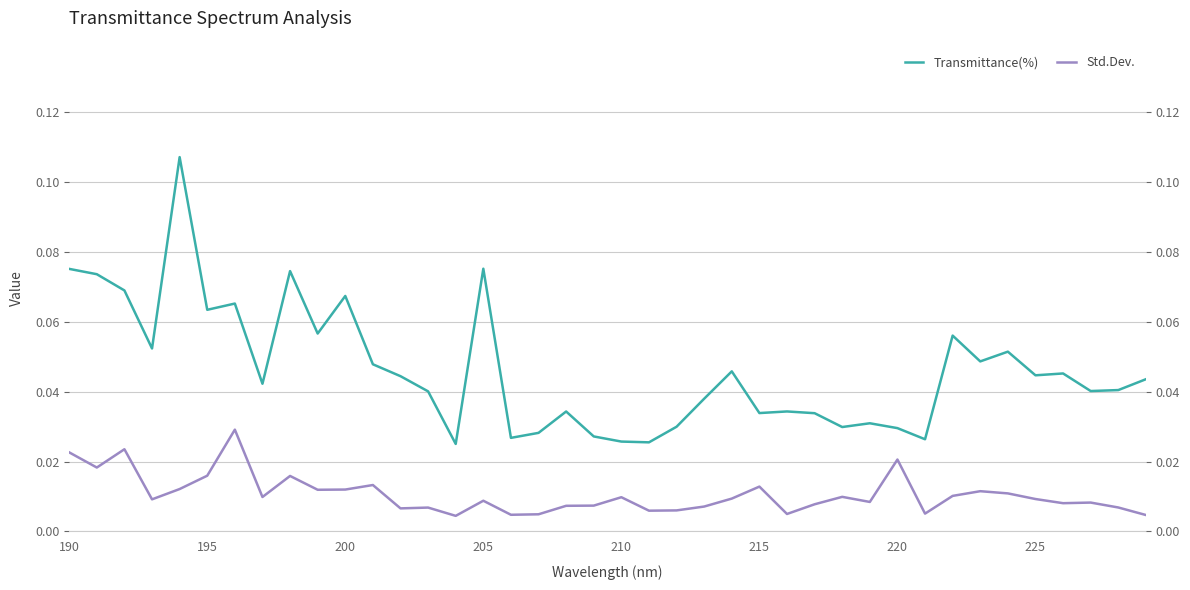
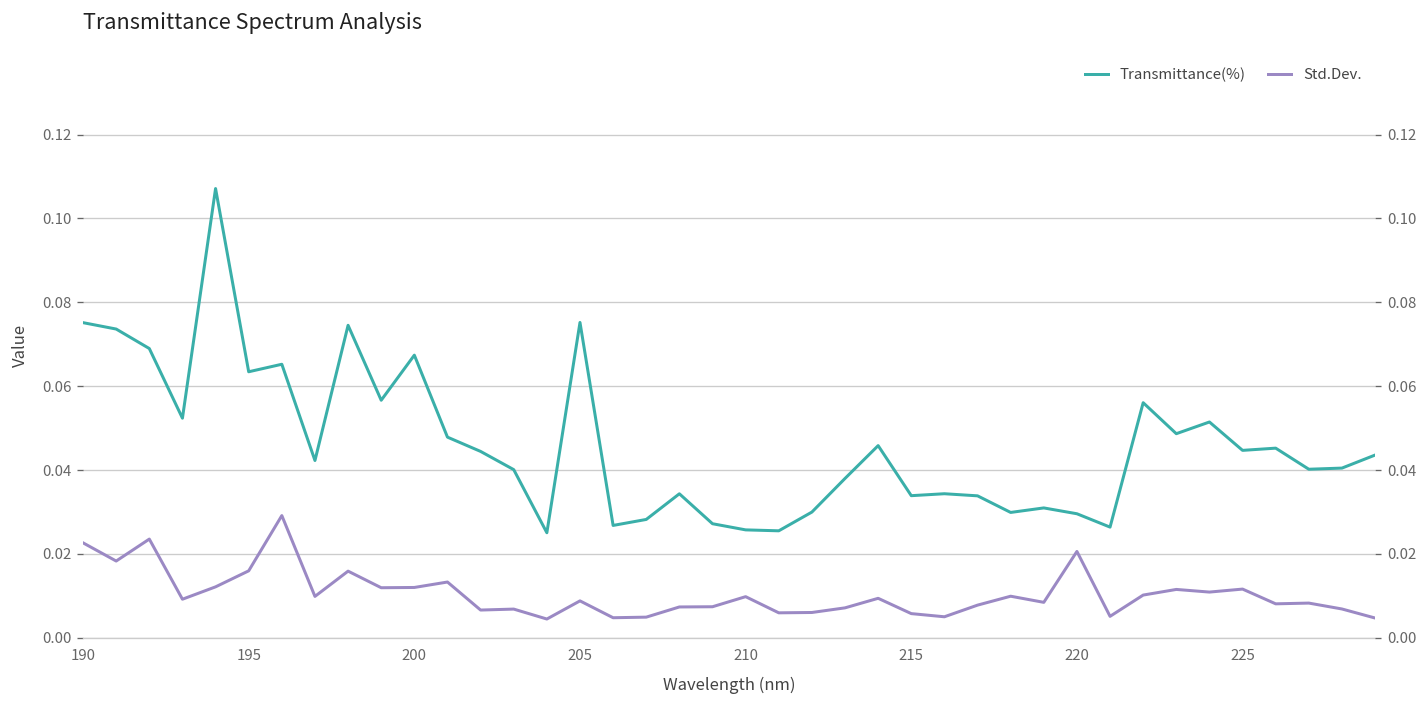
Std.Dev., 215: 0.013 -> 0.006
Std.Dev., 225: 0.009 -> 0.012
